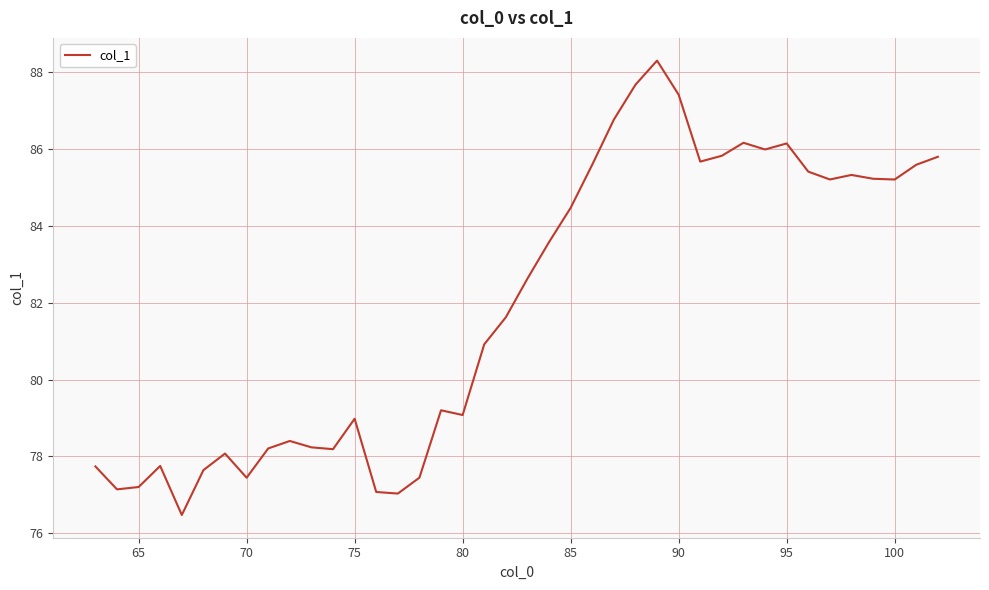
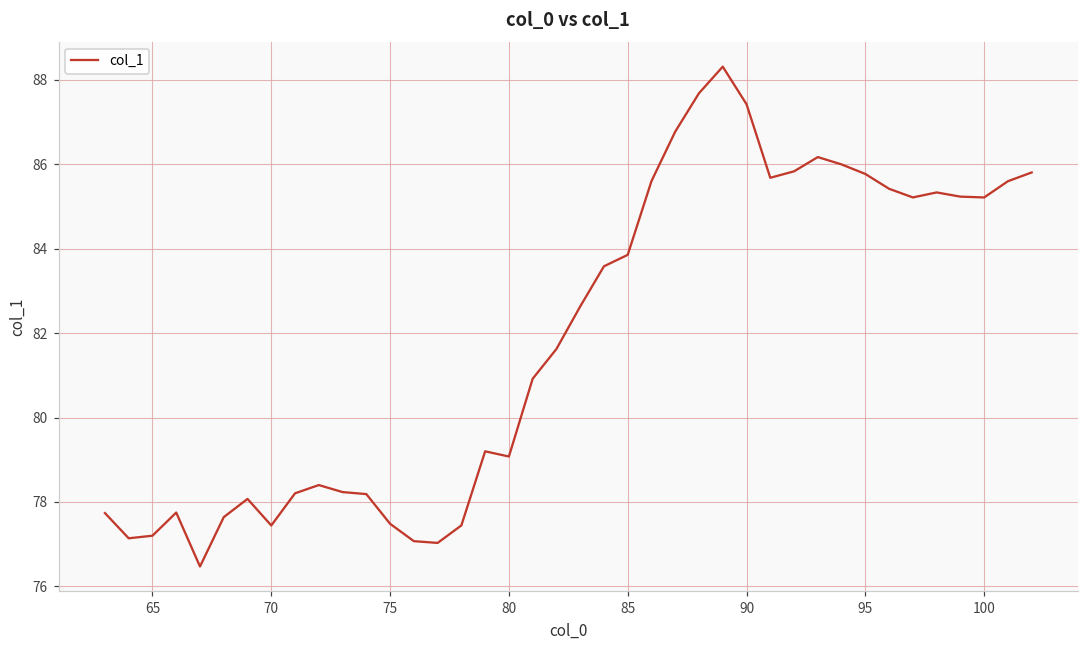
75: 79.0 -> 77.5
85: 84.5 -> 83.8
95: 86.1 -> 85.8
